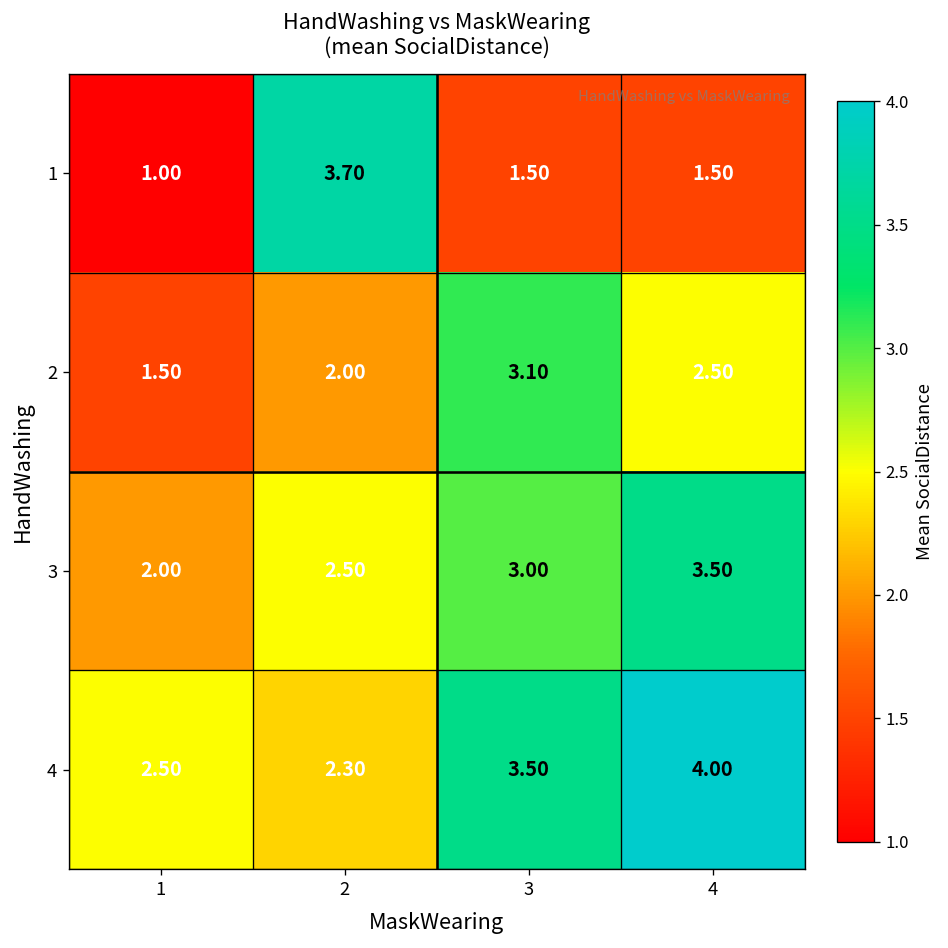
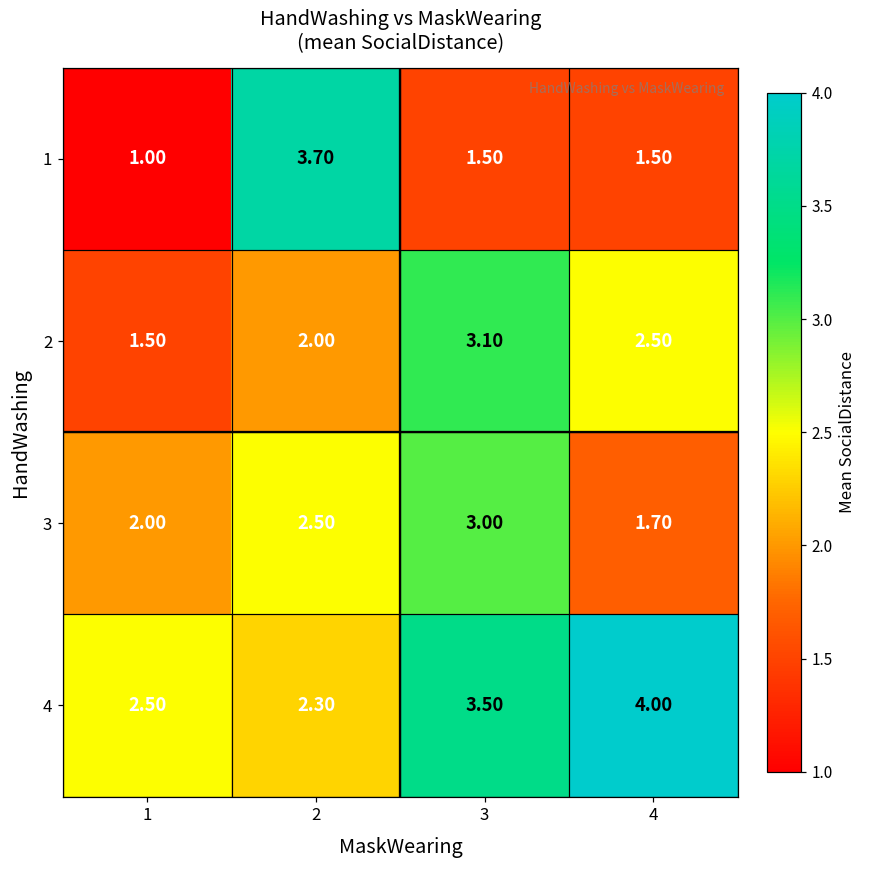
3, 4: 3.50 -> 1.70
